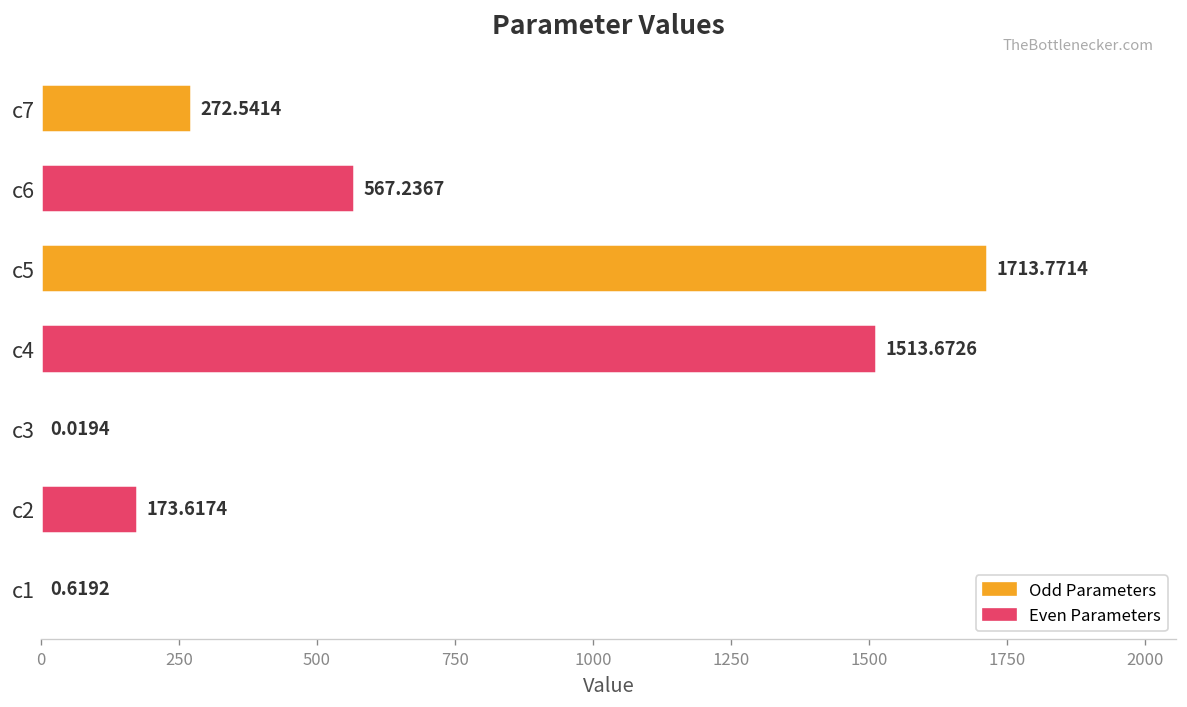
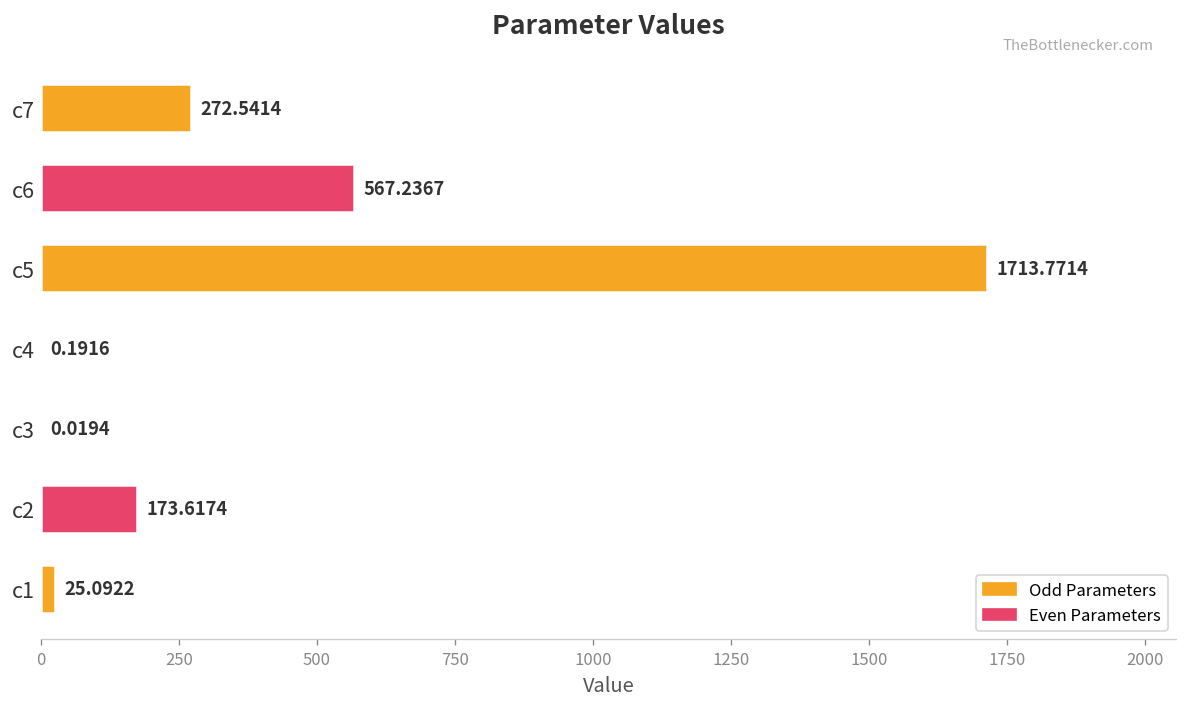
c4: 1513.6726 -> 0.1916
c1: 0.6192 -> 25.0922
